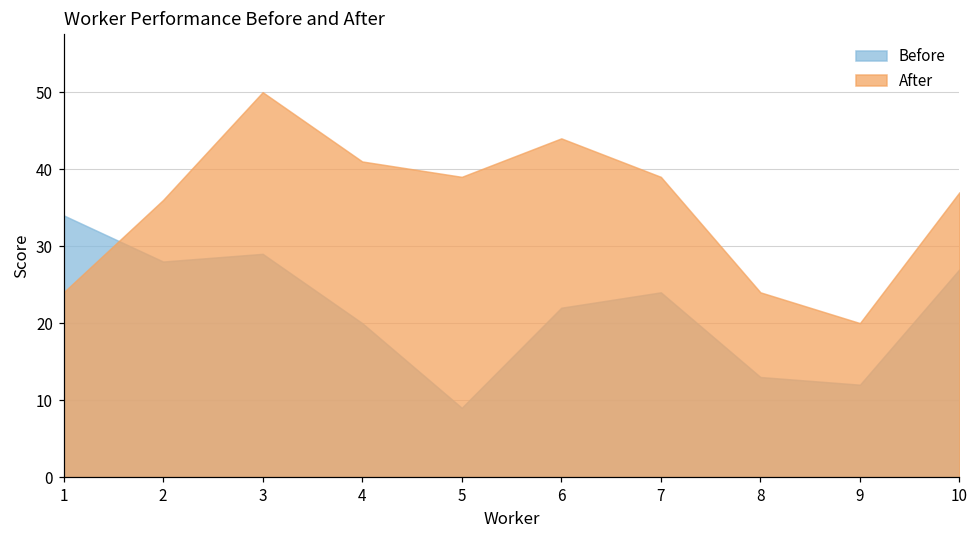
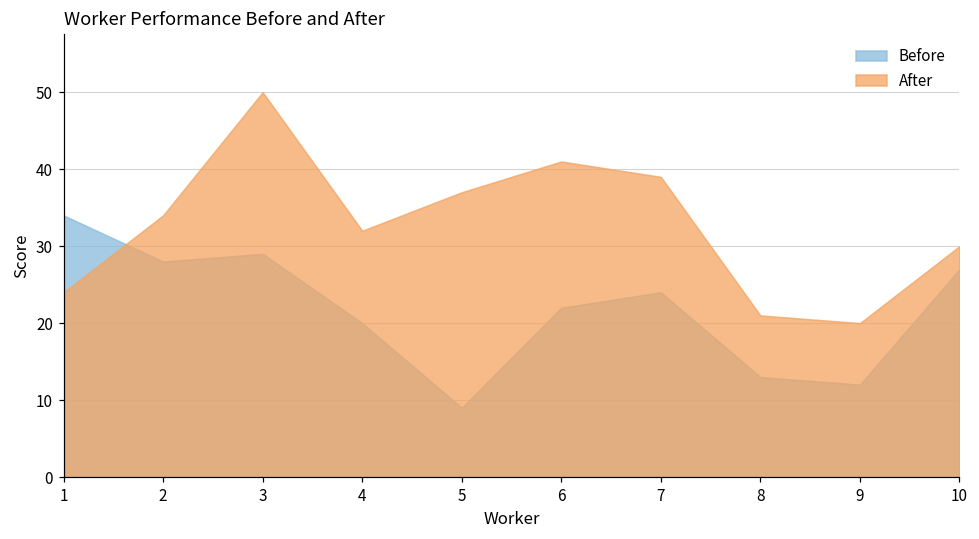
After, 2: 36 -> 34
After, 4: 41 -> 32
After, 5: 39 -> 37
After, 6: 44 -> 41
After, 8: 24 -> 21
After, 10: 37 -> 30
